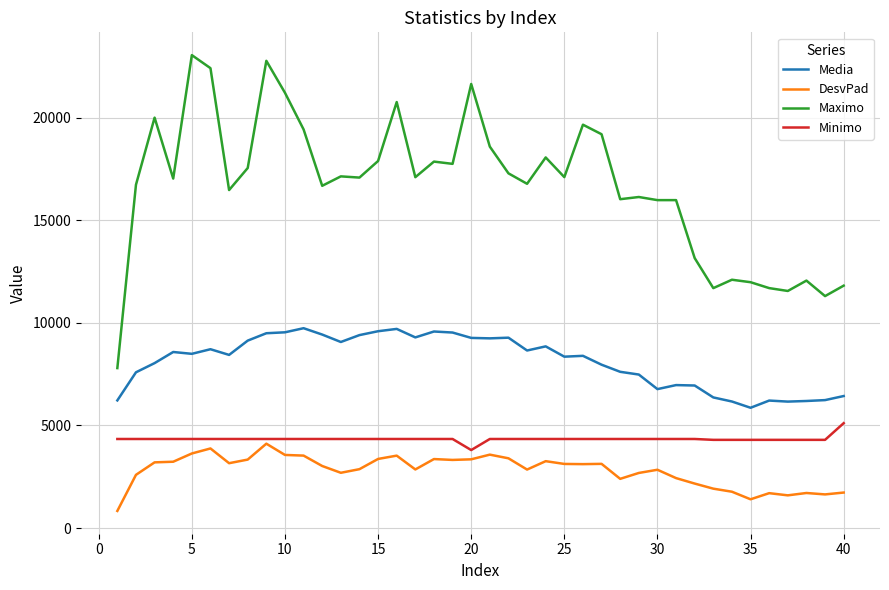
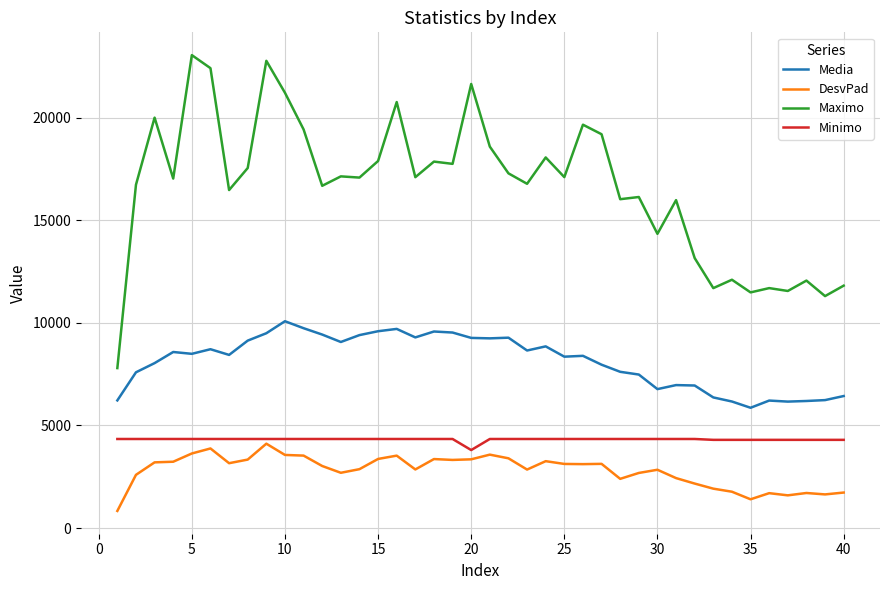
Media, 10: 9500 -> 10100
Maximo, 30: 16000 -> 14300
Maximo, 35: 12000 -> 11500
Minimo, 40: 5100 -> 4300
